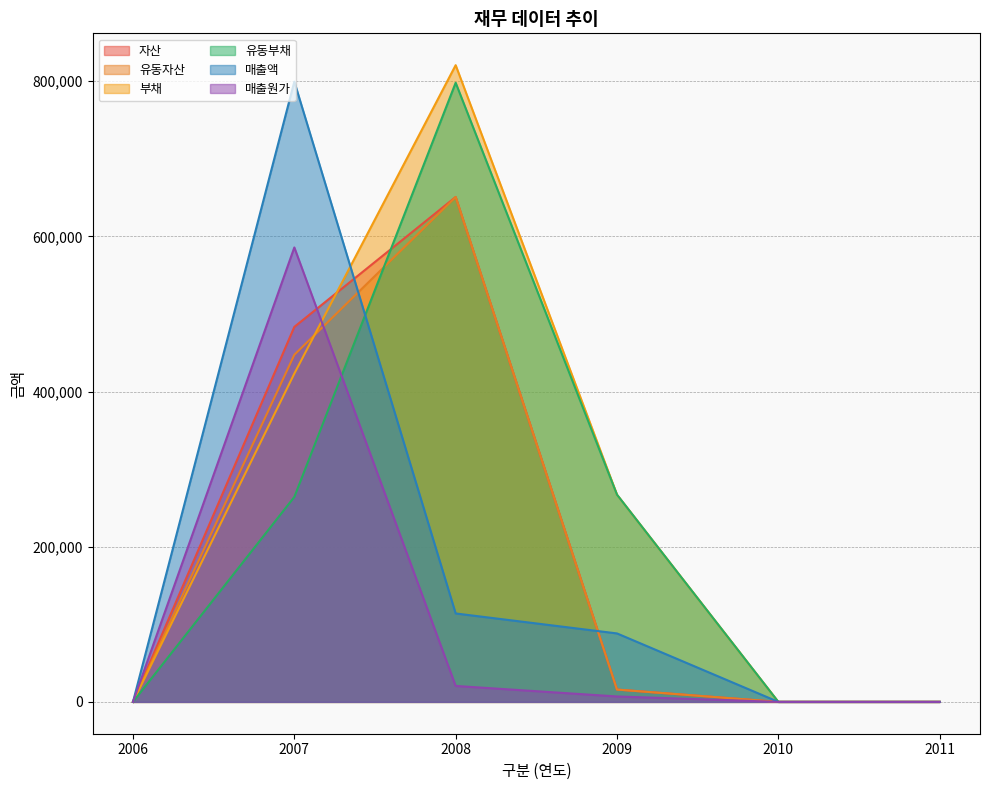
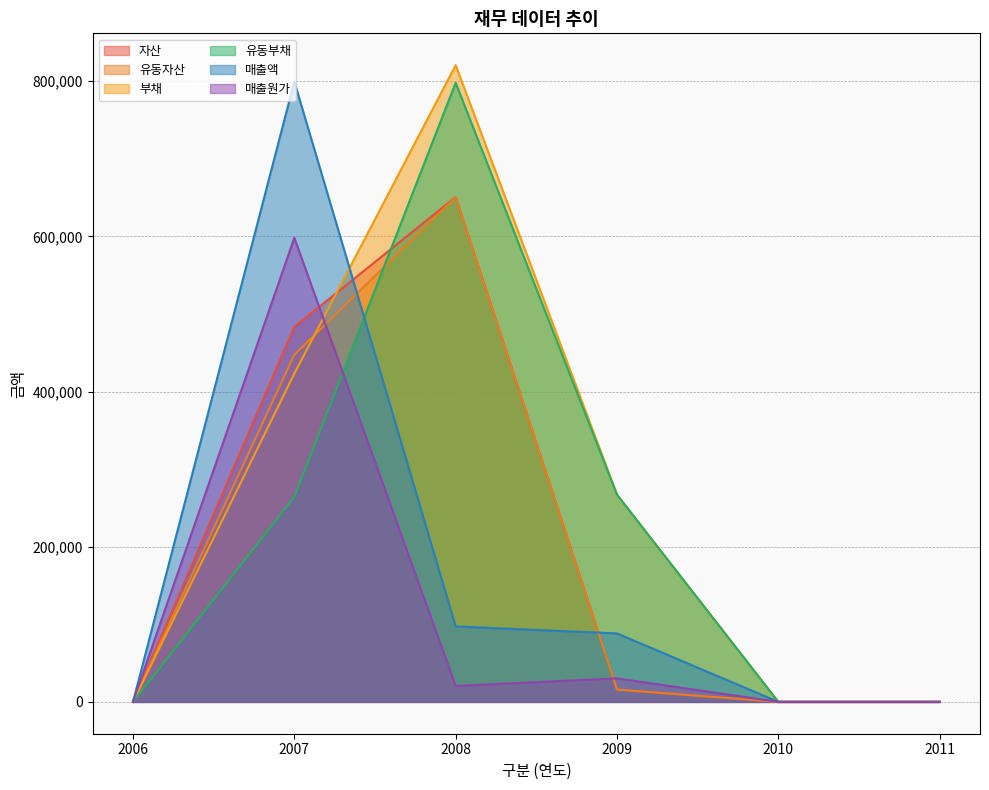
매출원가, 2007: 590,000 -> 600,000
매출액, 2008: 110,000 -> 100,000
매출원가, 2009: 10,000 -> 30,000
